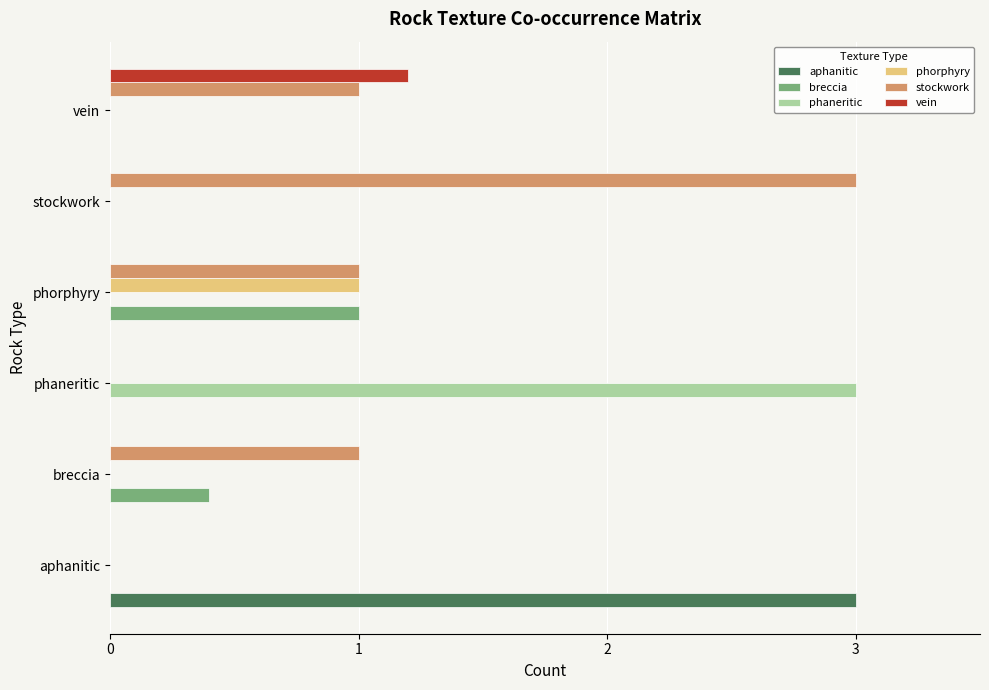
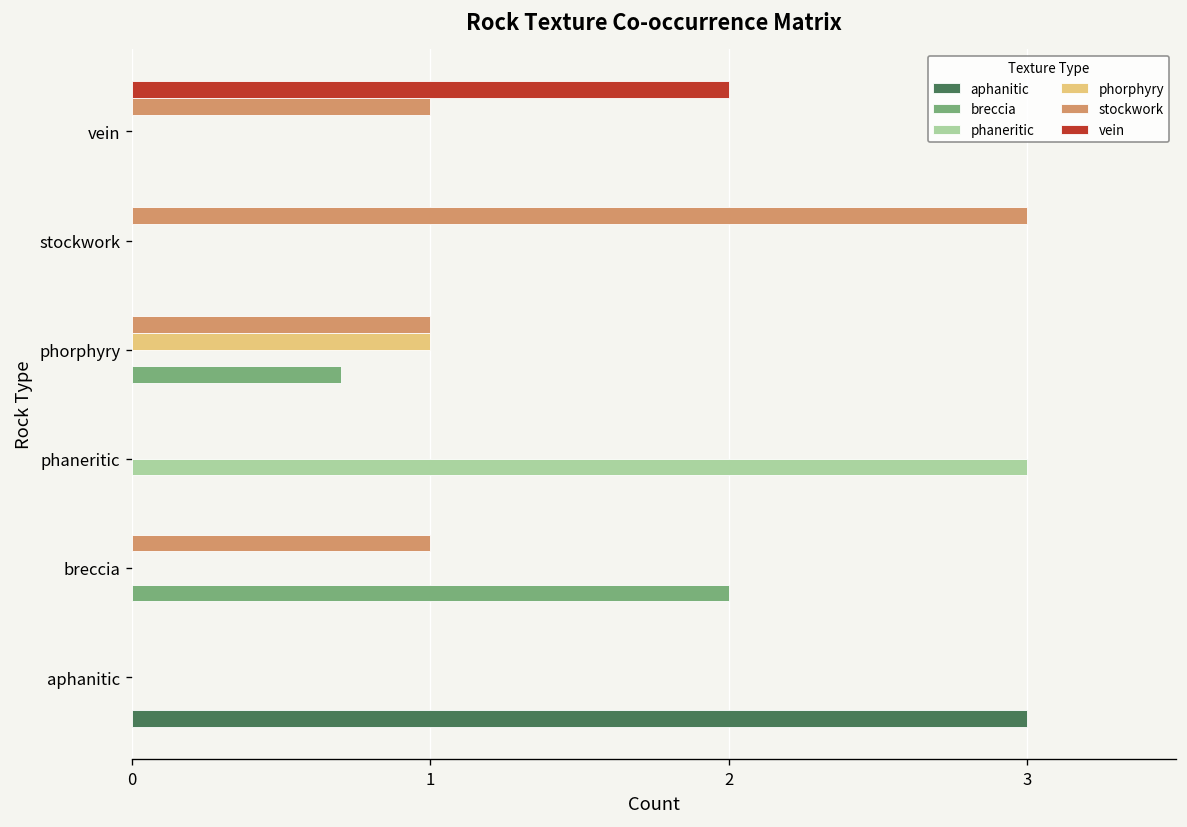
vein, vein: 1.2 -> 2.0
breccia, phorphyry: 1.0 -> 0.7
breccia, breccia: 0.4 -> 2.0
